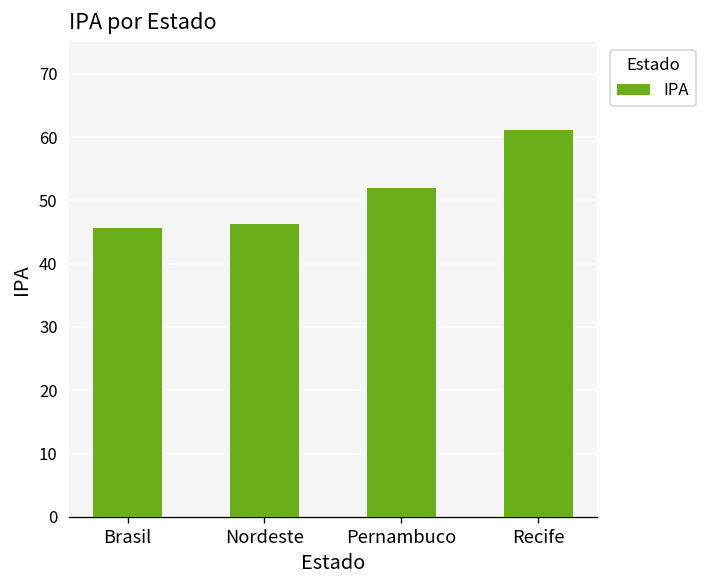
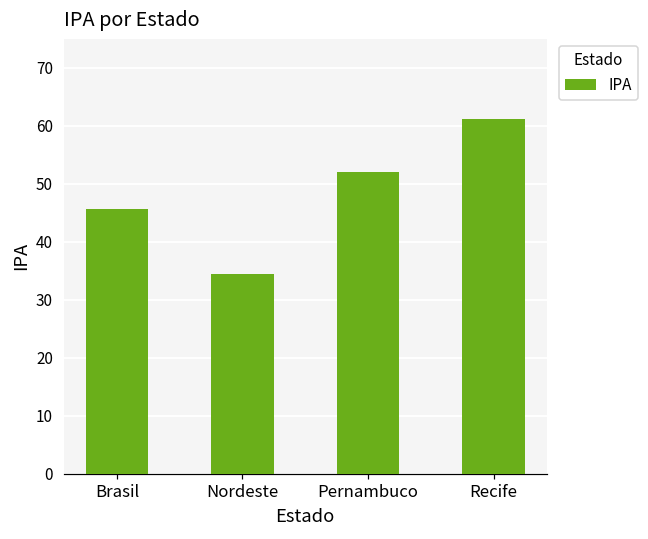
Nordeste: 46 -> 35
